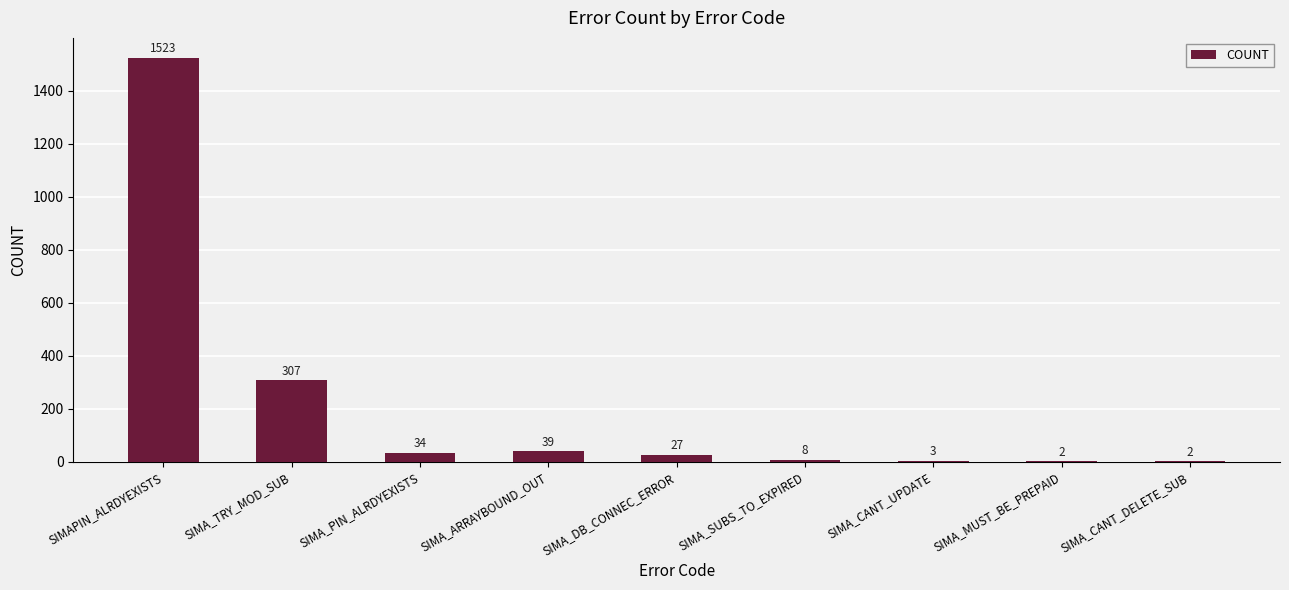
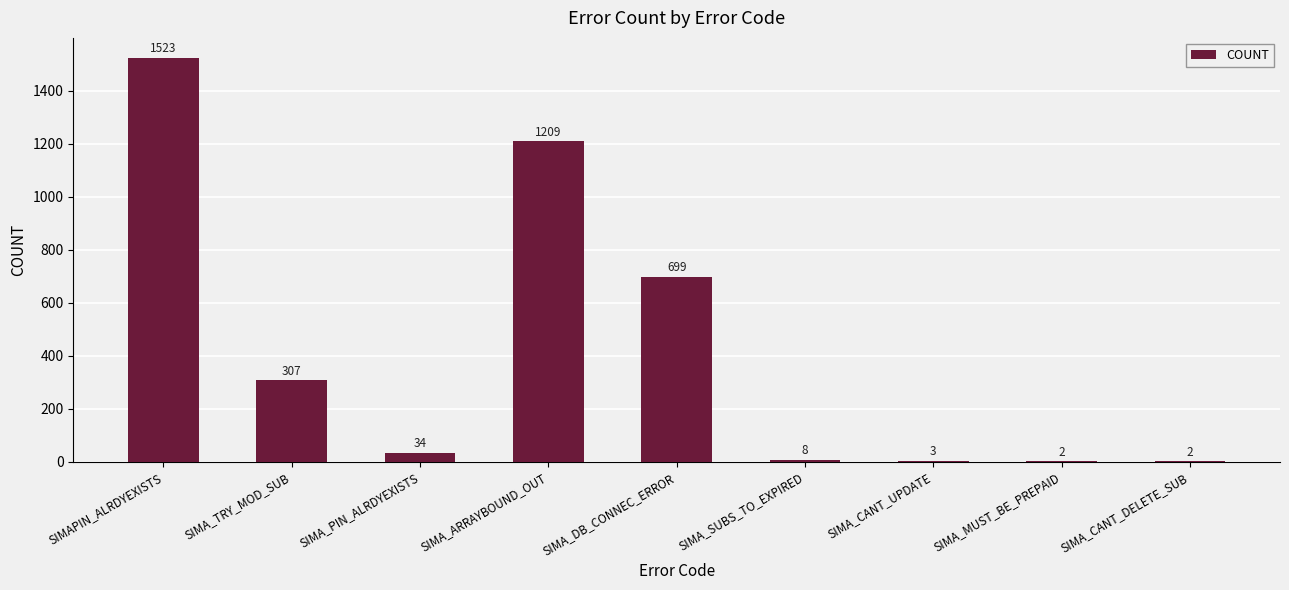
SIMA_ARRAYBOUND_OUT: 39 -> 1209
SIMA_DB_CONNEC_ERROR: 27 -> 699
